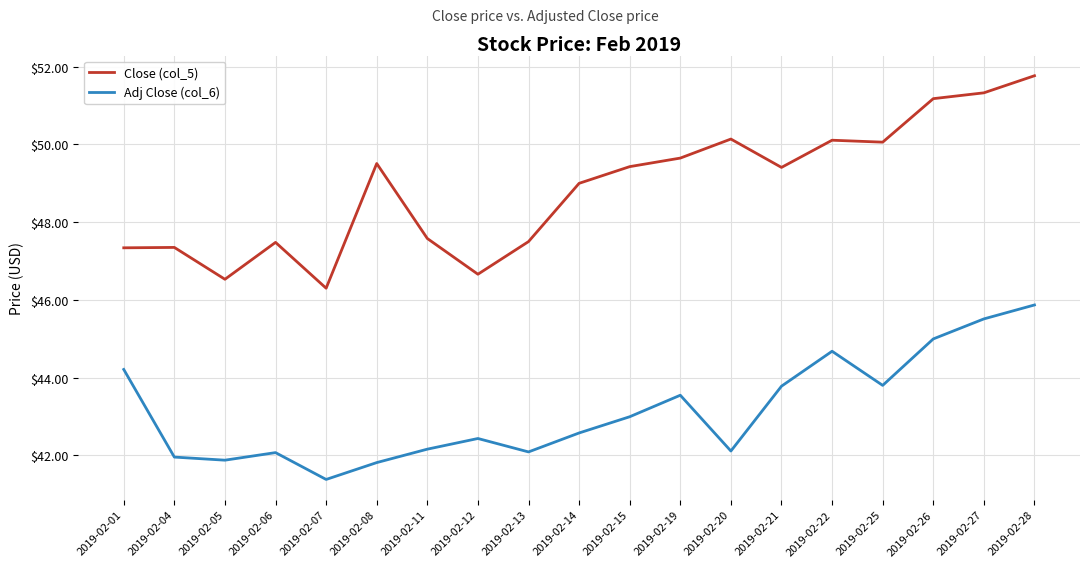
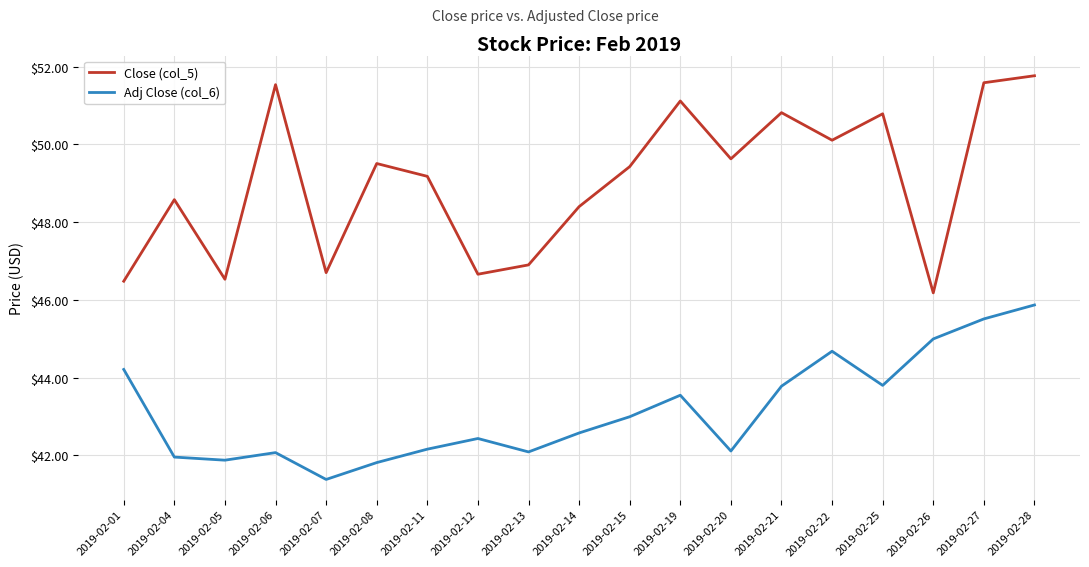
Close (col_5), 2019-02-01: $47.3 -> $46.5
Close (col_5), 2019-02-04: $47.4 -> $48.6
Close (col_5), 2019-02-06: $47.5 -> $51.5
Close (col_5), 2019-02-07: $46.3 -> $46.7
Close (col_5), 2019-02-11: $47.6 -> $49.2
Close (col_5), 2019-02-13: $47.5 -> $46.9
Close (col_5), 2019-02-14: $49.0 -> $48.4
Close (col_5), 2019-02-19: $49.7 -> $51.1
Close (col_5), 2019-02-20: $50.1 -> $49.6
Close (col_5), 2019-02-21: $49.4 -> $50.8
Close (col_5), 2019-02-25: $50.1 -> $50.8
Close (col_5), 2019-02-26: $51.2 -> $46.2
Close (col_5), 2019-02-27: $51.3 -> $51.6
